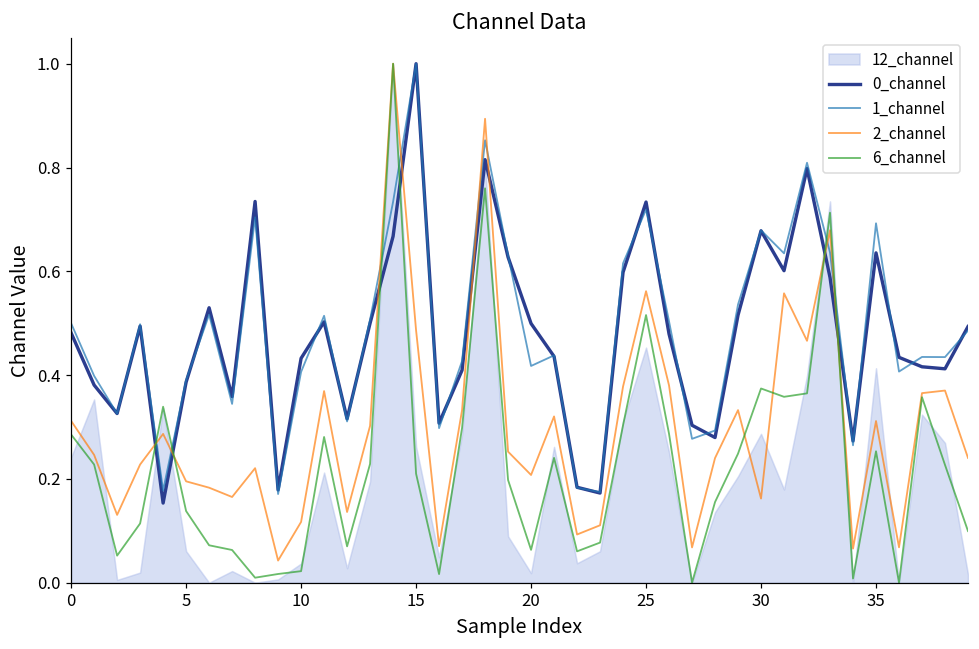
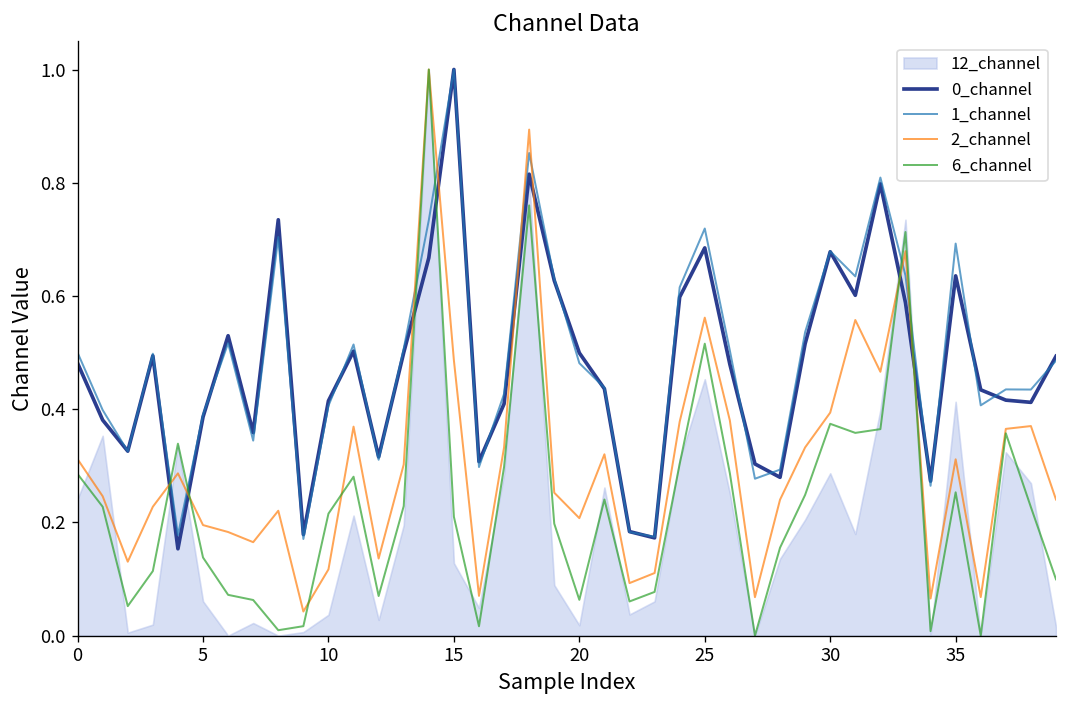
0_channel, 10: 0.43 -> 0.41
6_channel, 10: 0.02 -> 0.22
12_channel, 15: 0.26 -> 0.13
1_channel, 20: 0.42 -> 0.48
0_channel, 25: 0.73 -> 0.68
2_channel, 30: 0.16 -> 0.39
